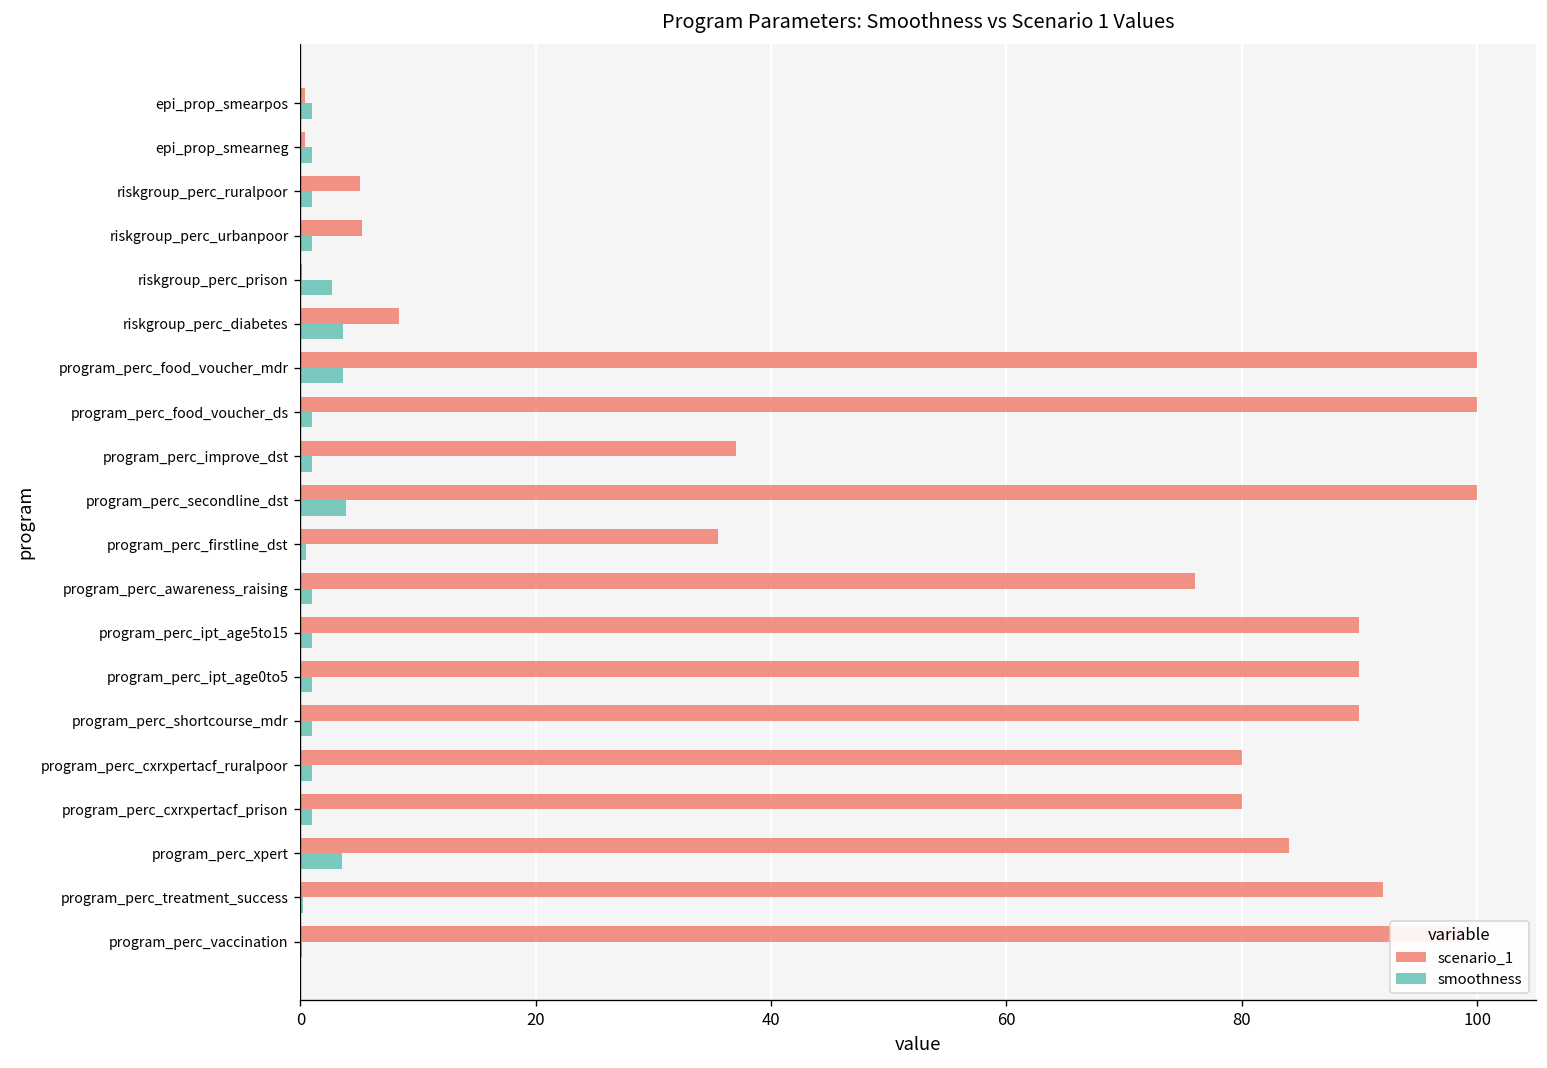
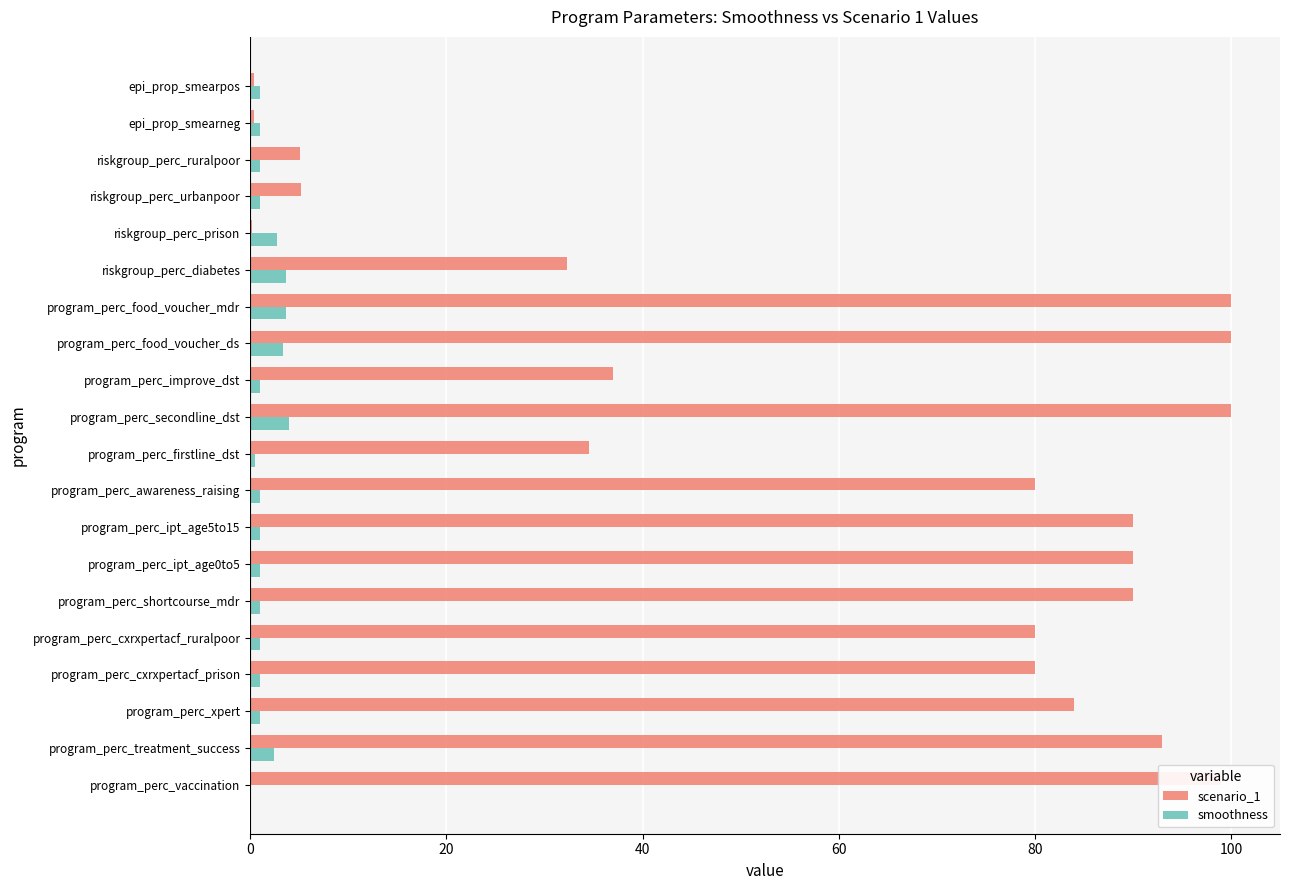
scenario_1, riskgroup_perc_diabetes: 8 -> 32
smoothness, program_perc_food_voucher_ds: 1 -> 3
scenario_1, program_perc_firstline_dst: 35.5 -> 34.5
scenario_1, program_perc_awareness_raising: 76 -> 80
smoothness, program_perc_xpert: 4 -> 1
scenario_1, program_perc_treatment_success: 92 -> 93
smoothness, program_perc_treatment_success: 0 -> 2
